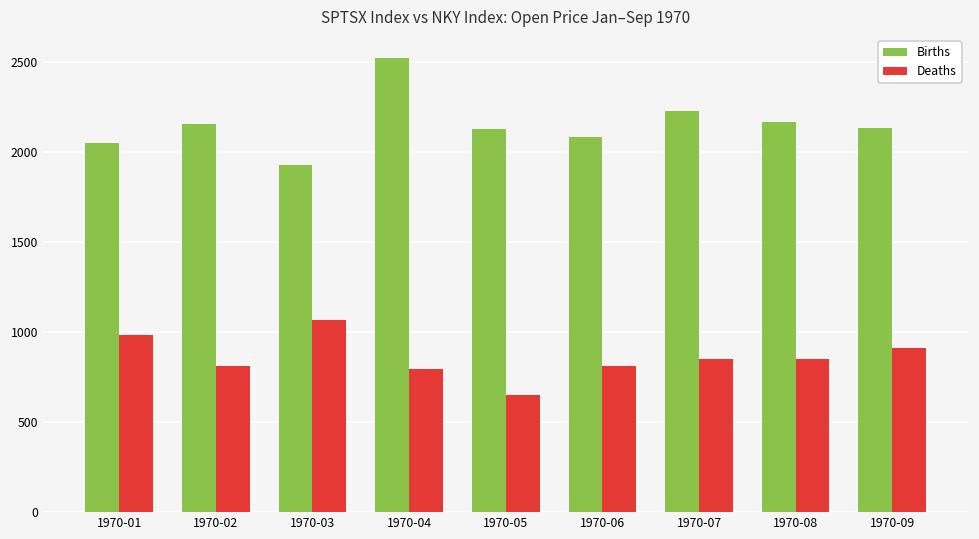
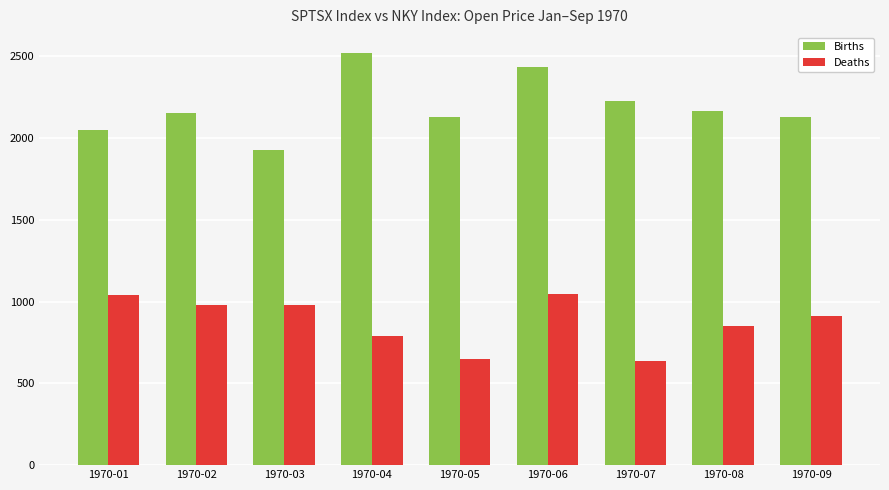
Deaths, 1970-01: 980 -> 1040
Deaths, 1970-02: 810 -> 980
Deaths, 1970-03: 1060 -> 980
Births, 1970-06: 2080 -> 2430
Deaths, 1970-06: 810 -> 1040
Deaths, 1970-07: 850 -> 640
